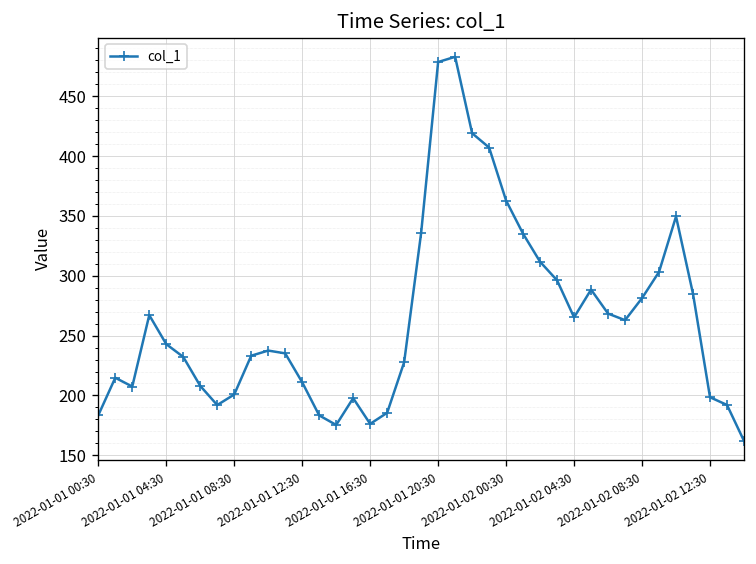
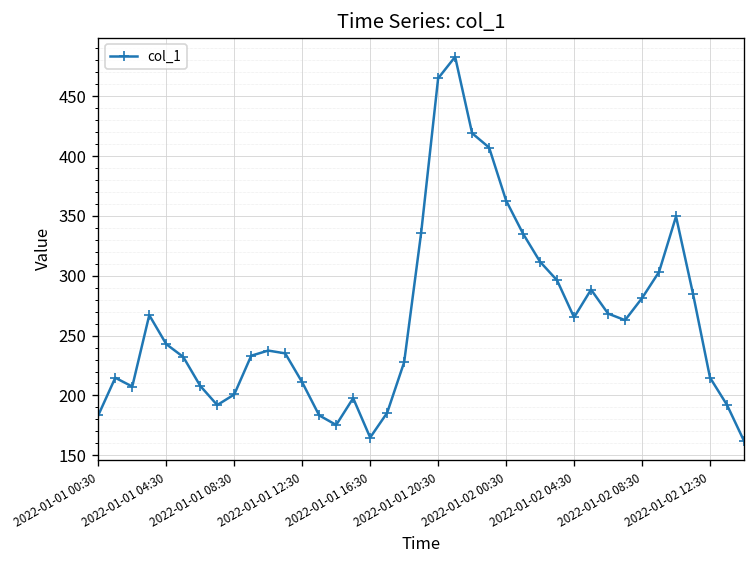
2022-01-01 16:30: 180 -> 160
2022-01-01 20:30: 480 -> 470
2022-01-02 12:30: 200 -> 210
